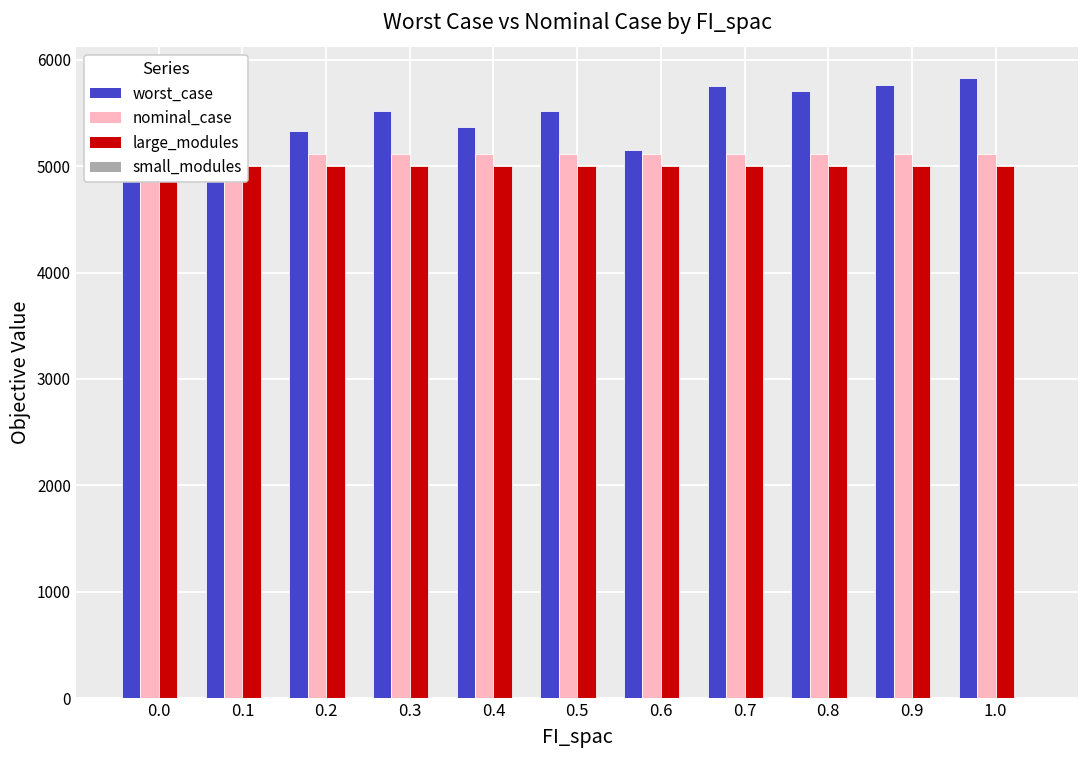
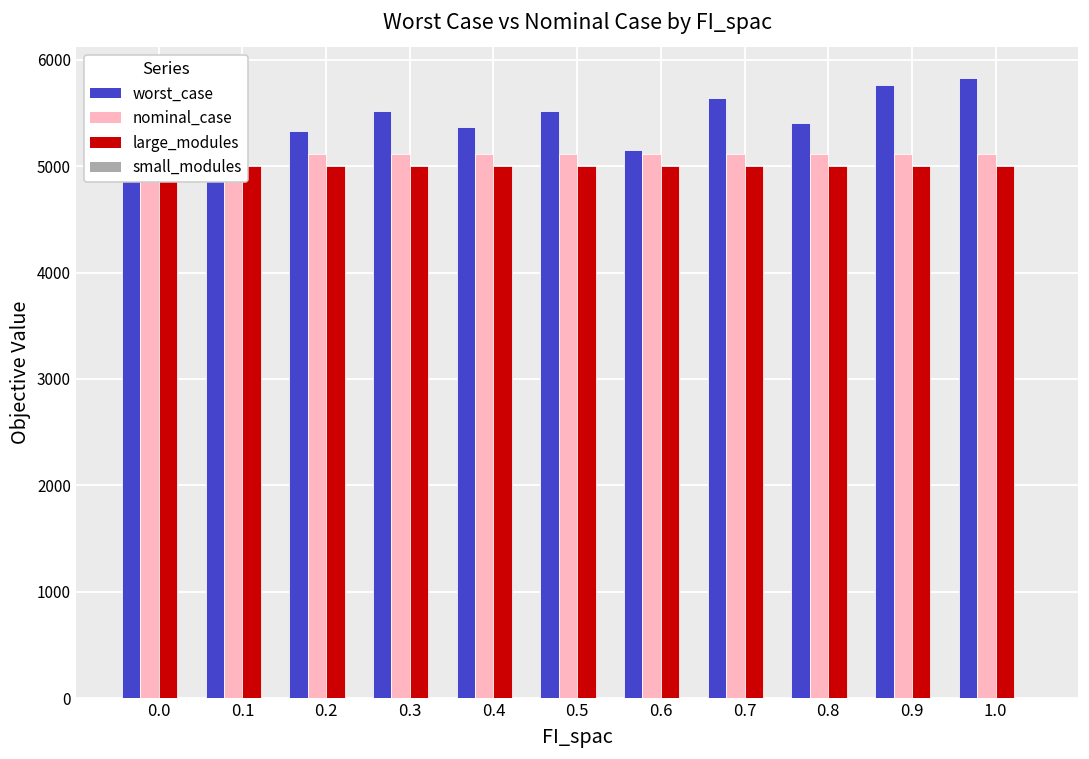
worst_case, 0.7: 5800 -> 5600
worst_case, 0.8: 5700 -> 5400
